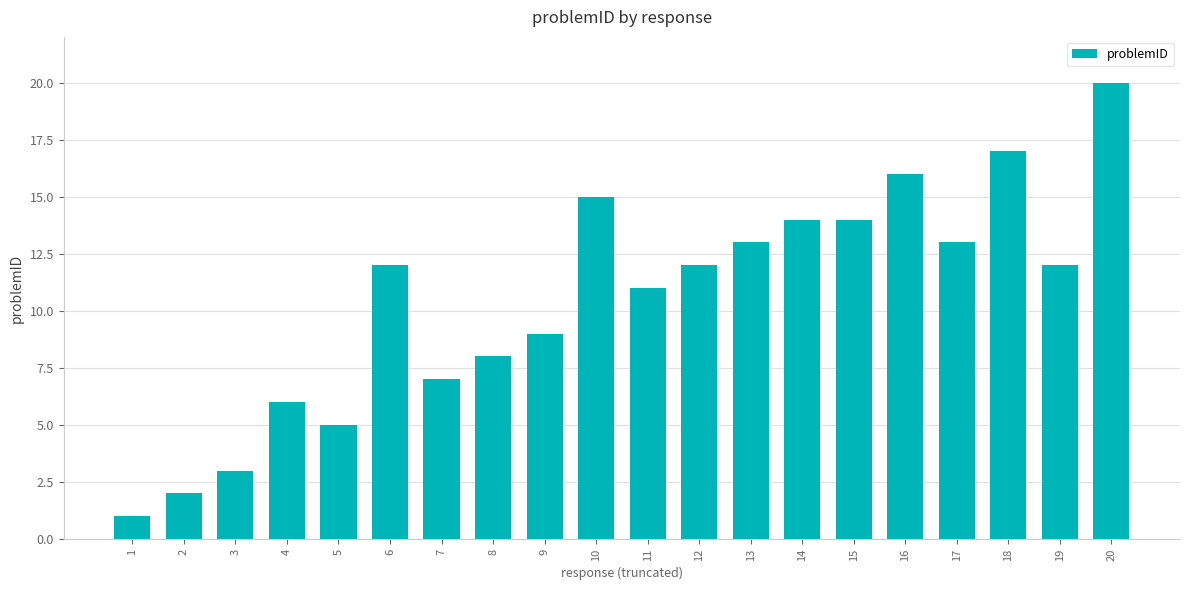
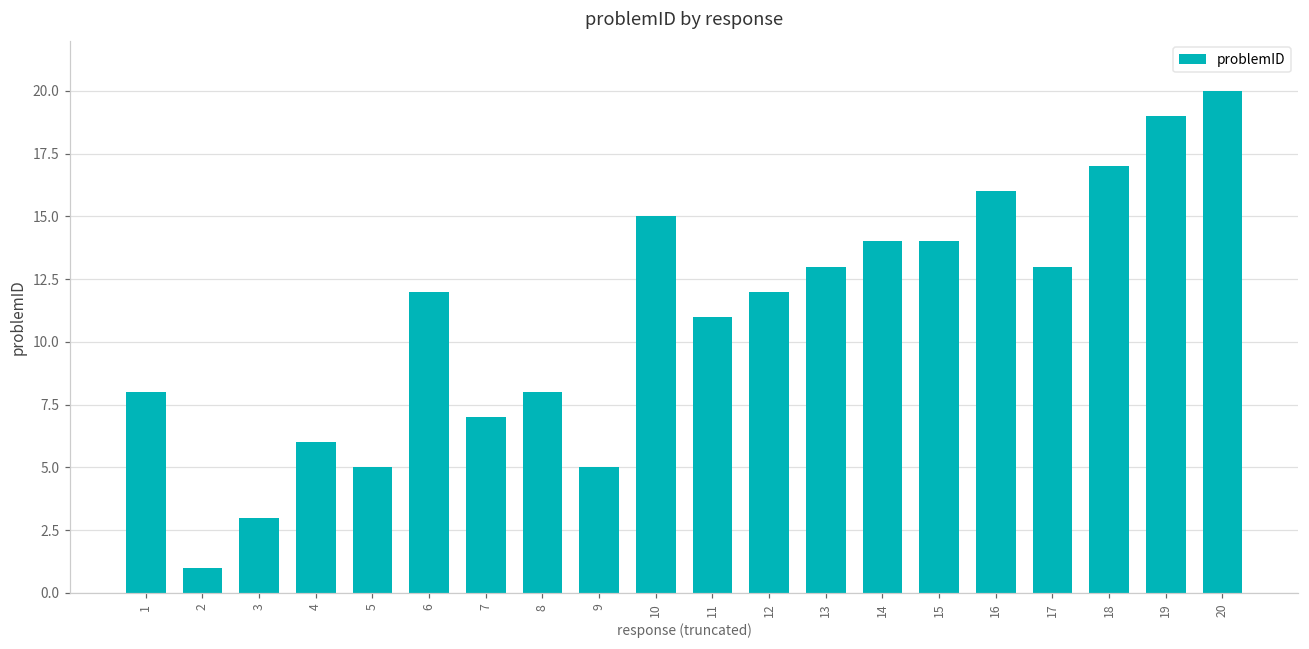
1: 1 -> 8
2: 2 -> 1
9: 9 -> 5
19: 12 -> 19
